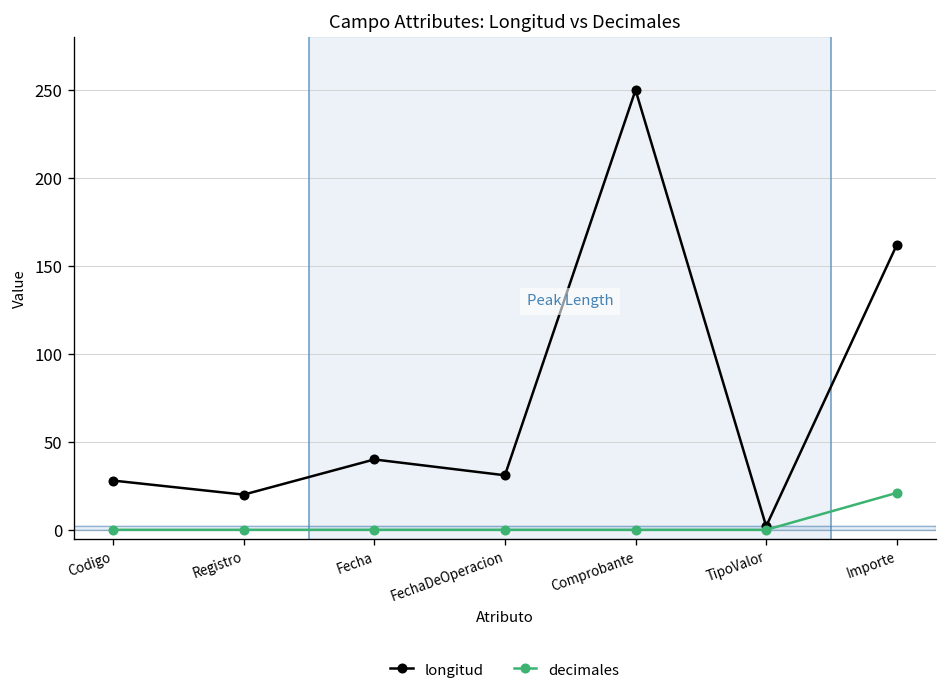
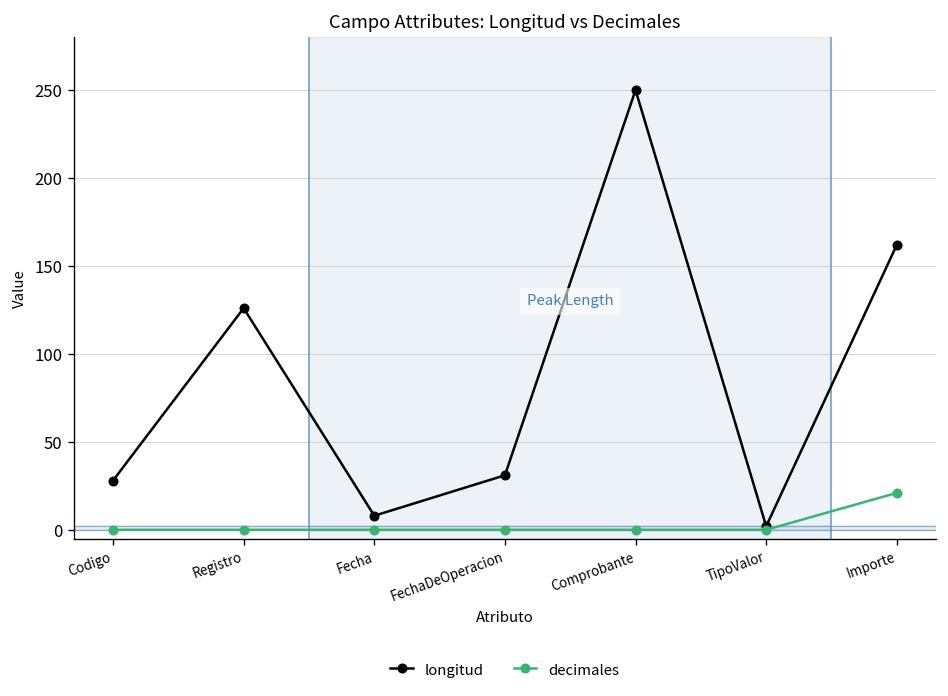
longitud, Registro: 20 -> 126
longitud, Fecha: 40 -> 8
